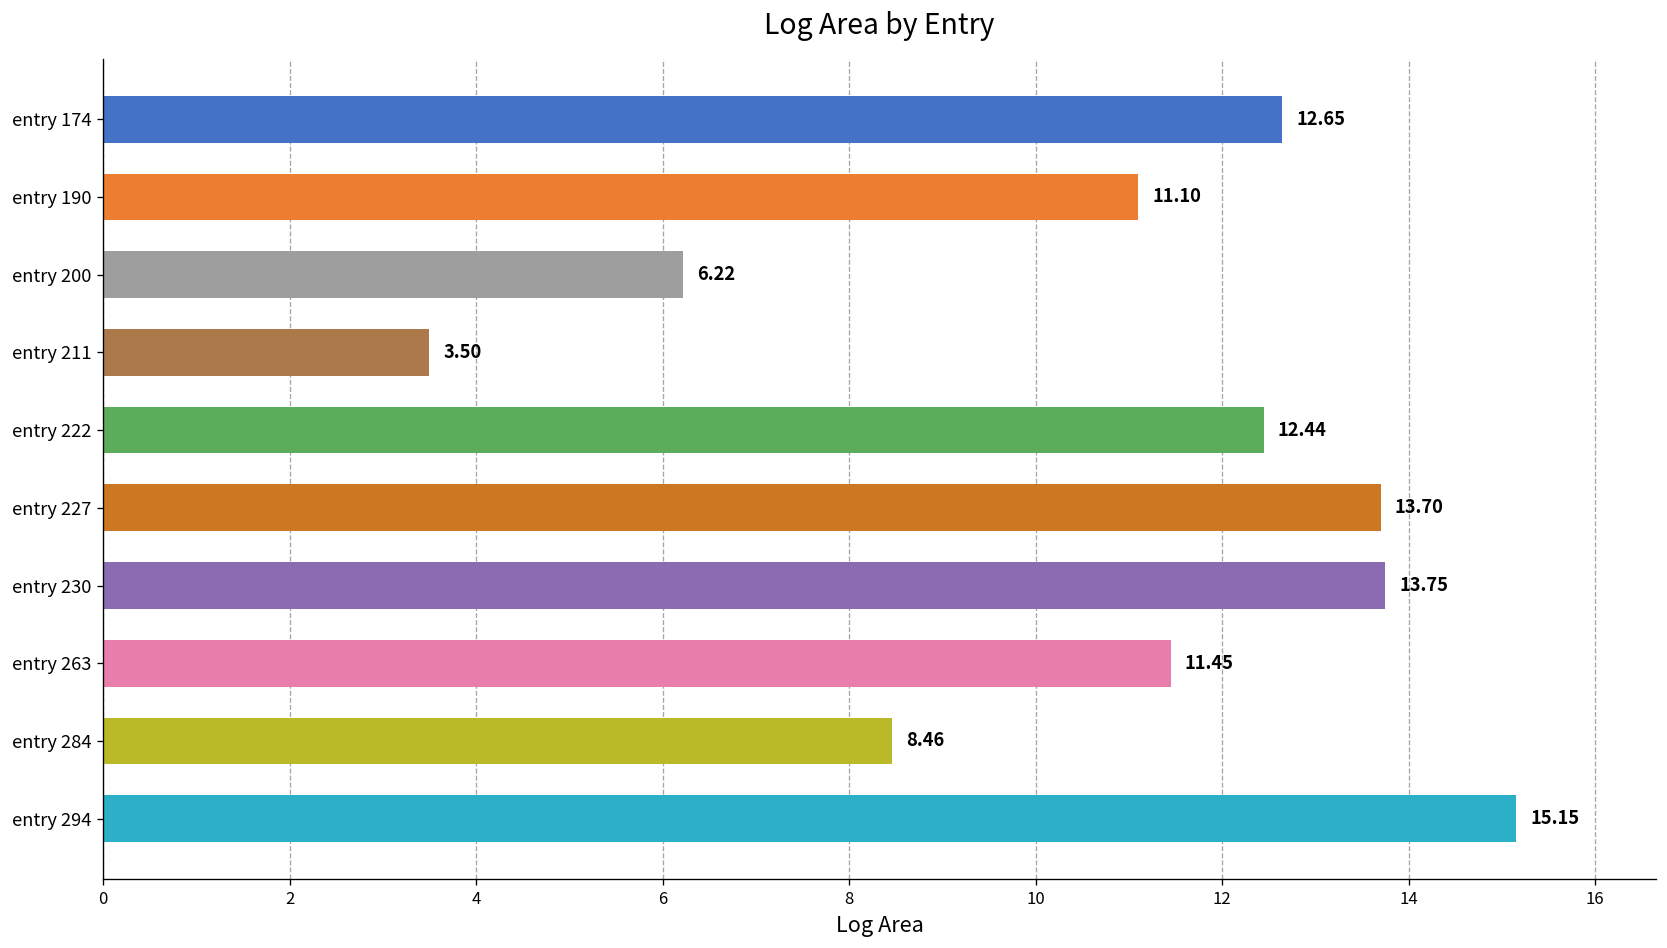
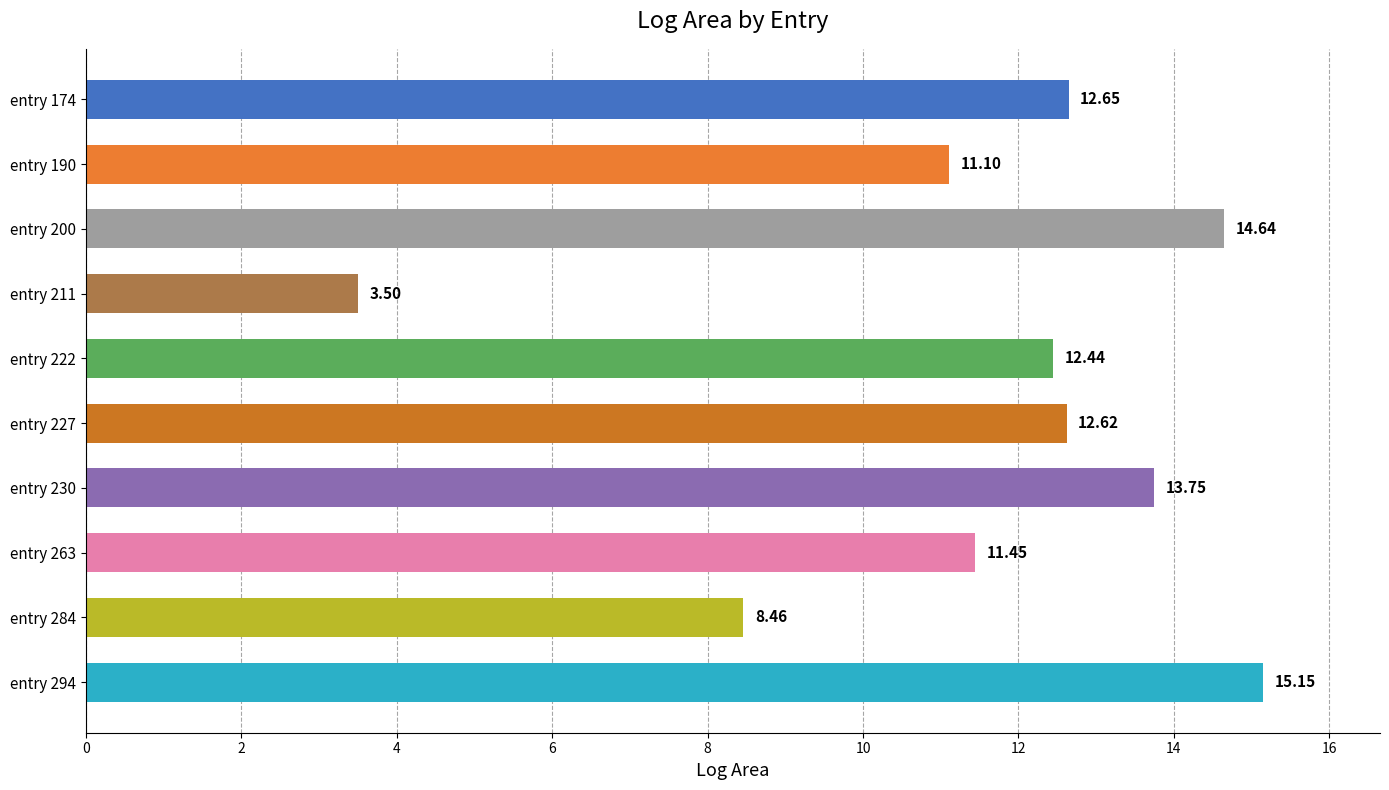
entry 200: 6.22 -> 14.64
entry 227: 13.70 -> 12.62
